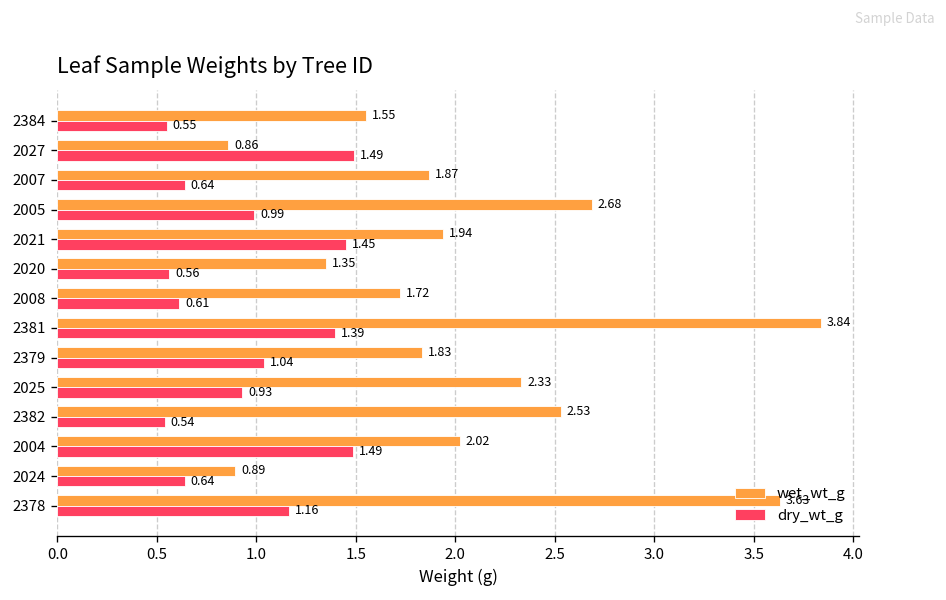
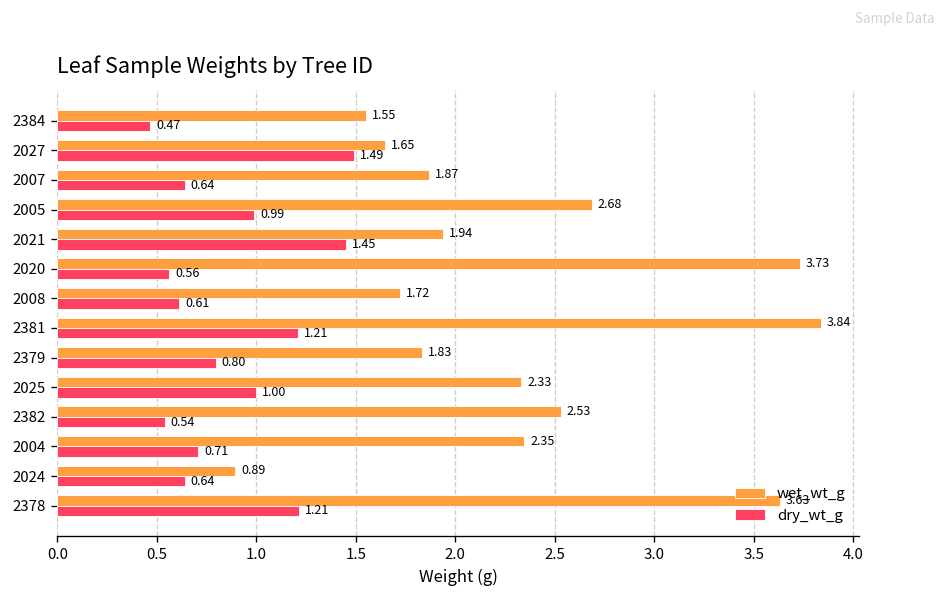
dry_wt_g, 2384: 0.55 -> 0.47
wet_wt_g, 2027: 0.86 -> 1.65
wet_wt_g, 2020: 1.35 -> 3.73
dry_wt_g, 2381: 1.39 -> 1.21
dry_wt_g, 2379: 1.04 -> 0.80
dry_wt_g, 2025: 0.93 -> 1.00
wet_wt_g, 2004: 2.02 -> 2.35
dry_wt_g, 2004: 1.49 -> 0.71
dry_wt_g, 2378: 1.16 -> 1.21
